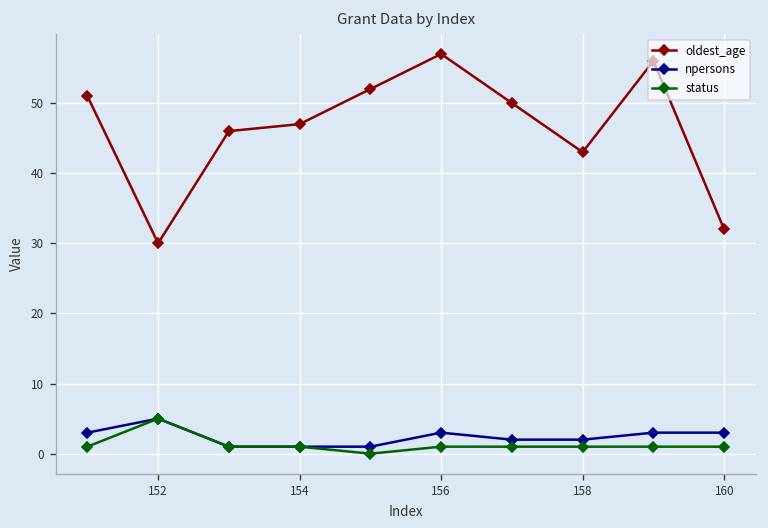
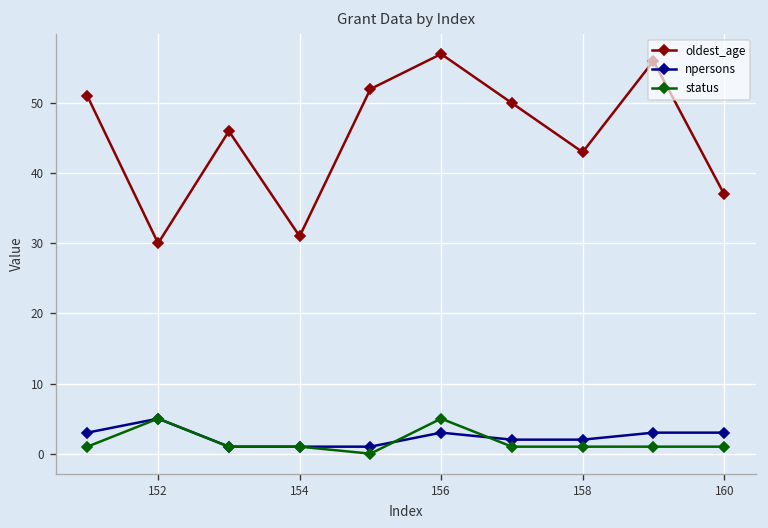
oldest_age, 154: 47 -> 31
status, 156: 1 -> 5
oldest_age, 160: 32 -> 37
